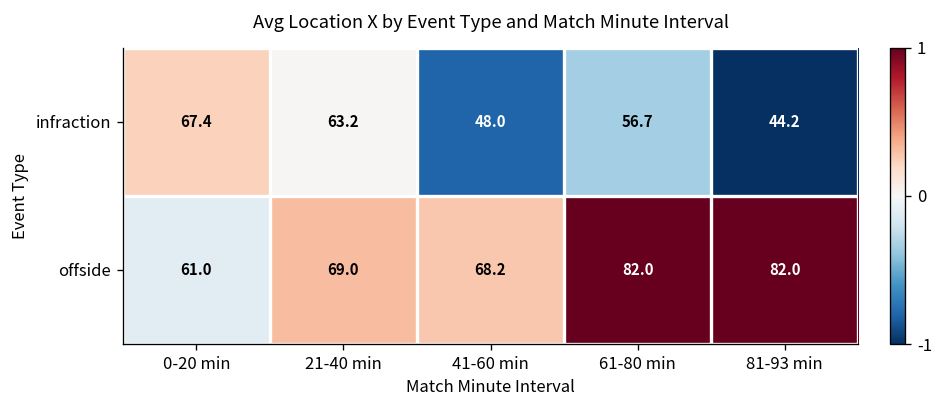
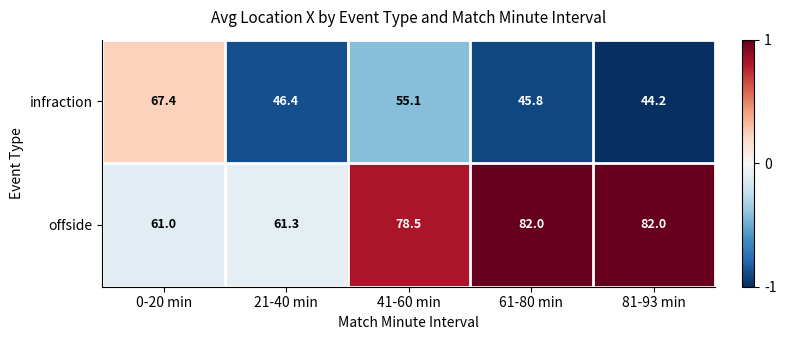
infraction, 21-40 min: 63.2 -> 46.4
infraction, 41-60 min: 48.0 -> 55.1
infraction, 61-80 min: 56.7 -> 45.8
offside, 21-40 min: 69.0 -> 61.3
offside, 41-60 min: 68.2 -> 78.5
